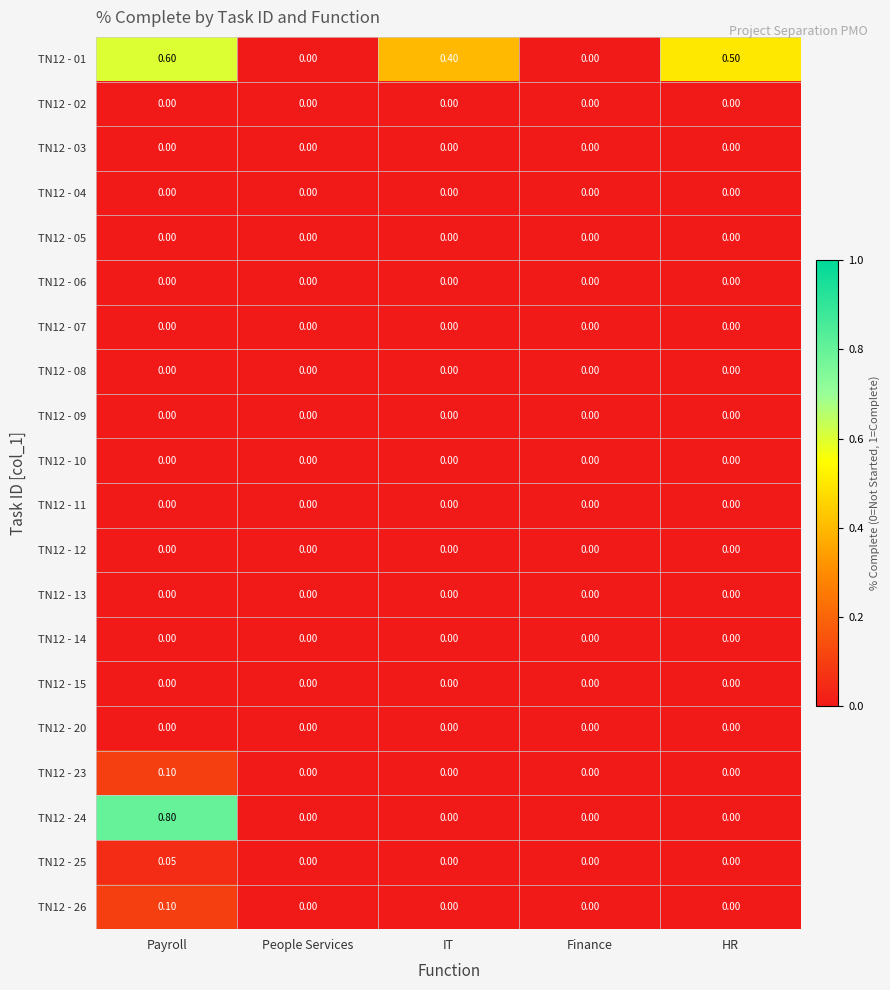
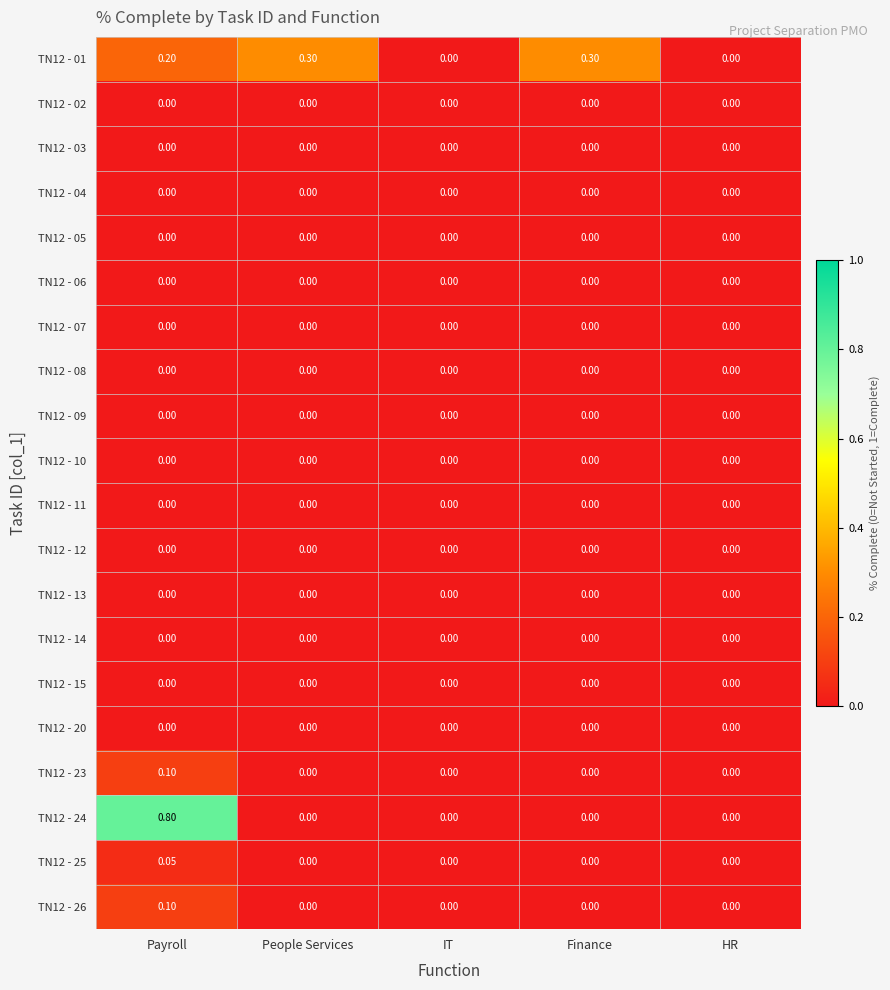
TN12 - 01, Payroll: 0.60 -> 0.20
TN12 - 01, People Services: 0.00 -> 0.30
TN12 - 01, IT: 0.40 -> 0.00
TN12 - 01, Finance: 0.00 -> 0.30
TN12 - 01, HR: 0.50 -> 0.00
